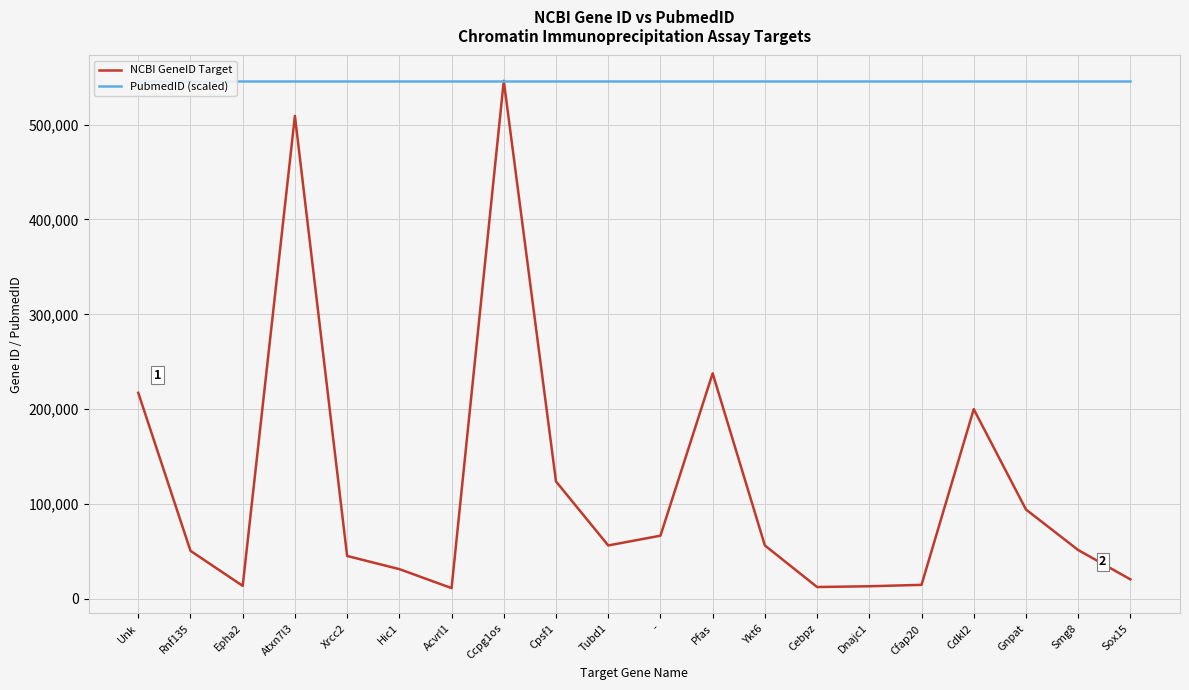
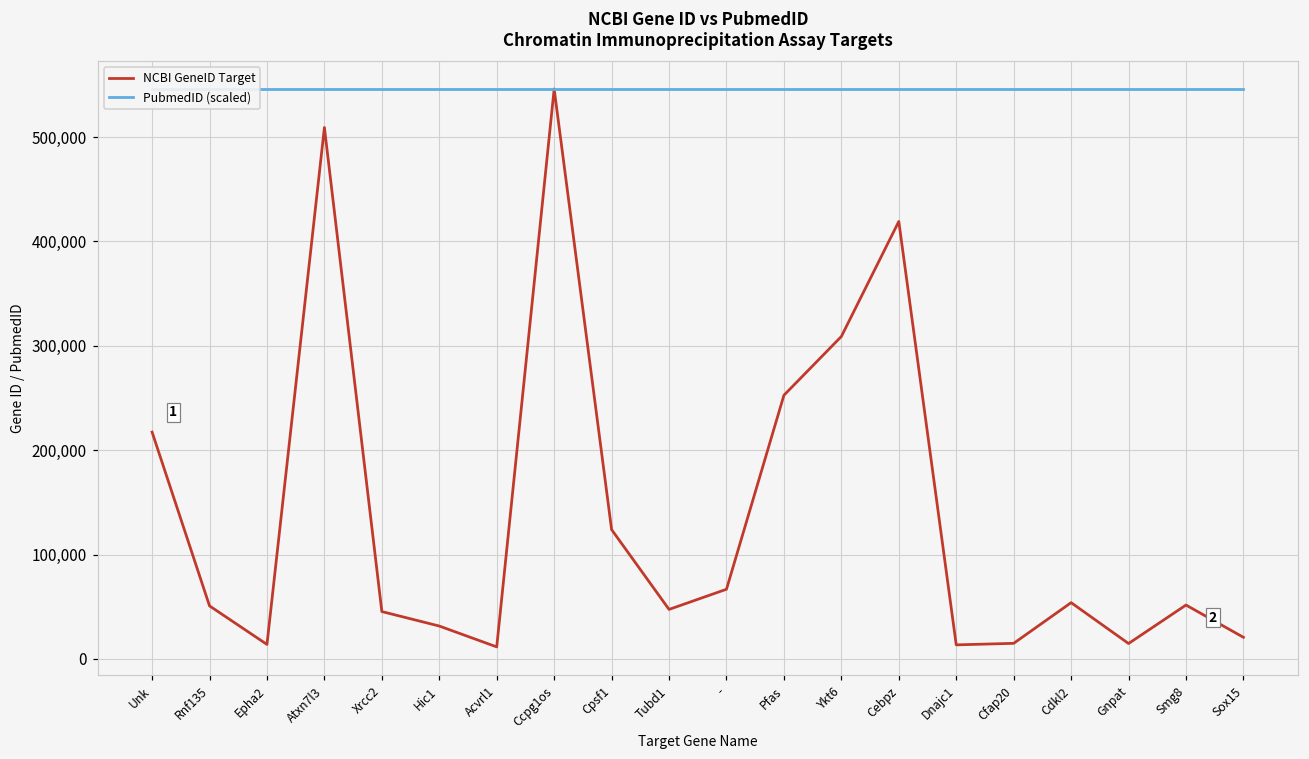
NCBI GeneID Target, Tubd1: 60,000 -> 50,000
NCBI GeneID Target, Pfas: 240,000 -> 250,000
NCBI GeneID Target, Ykt6: 60,000 -> 310,000
NCBI GeneID Target, Cebpz: 10,000 -> 420,000
NCBI GeneID Target, Cdkl2: 200,000 -> 50,000
NCBI GeneID Target, Gnpat: 90,000 -> 10,000
